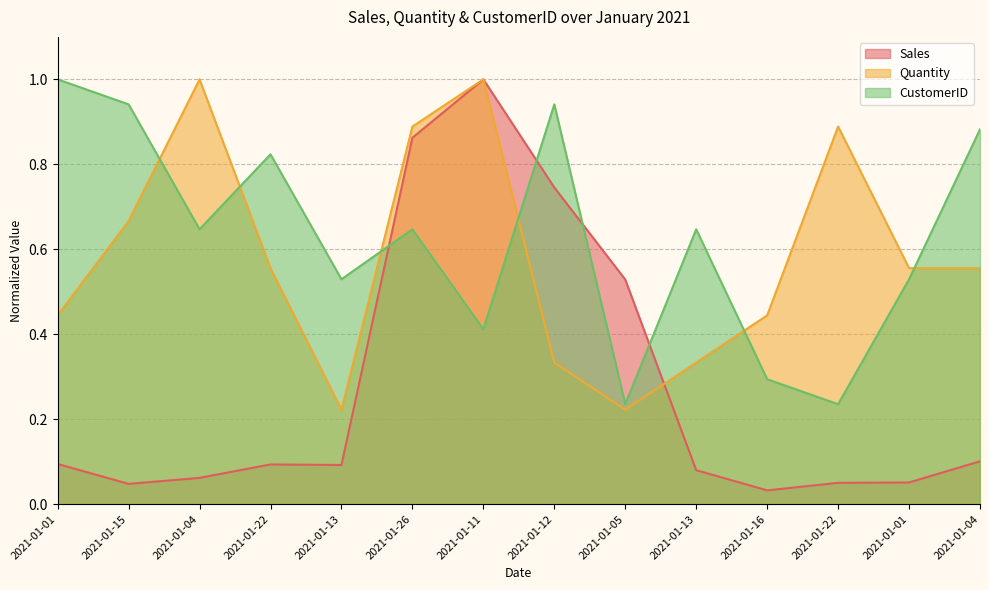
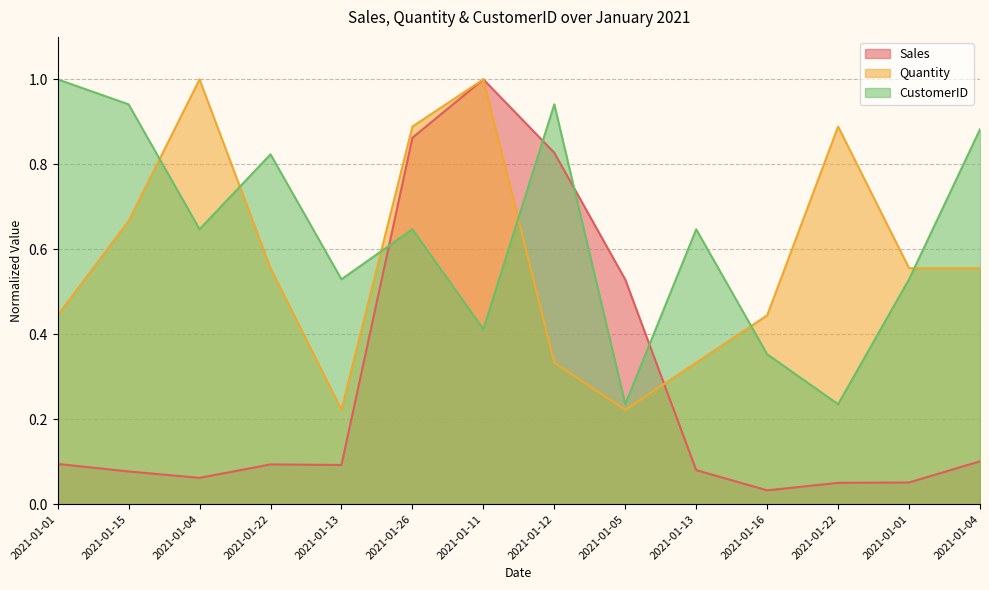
Sales, 2021-01-15: 0.05 -> 0.08
Sales, 2021-01-12: 0.75 -> 0.83
CustomerID, 2021-01-16: 0.29 -> 0.35
